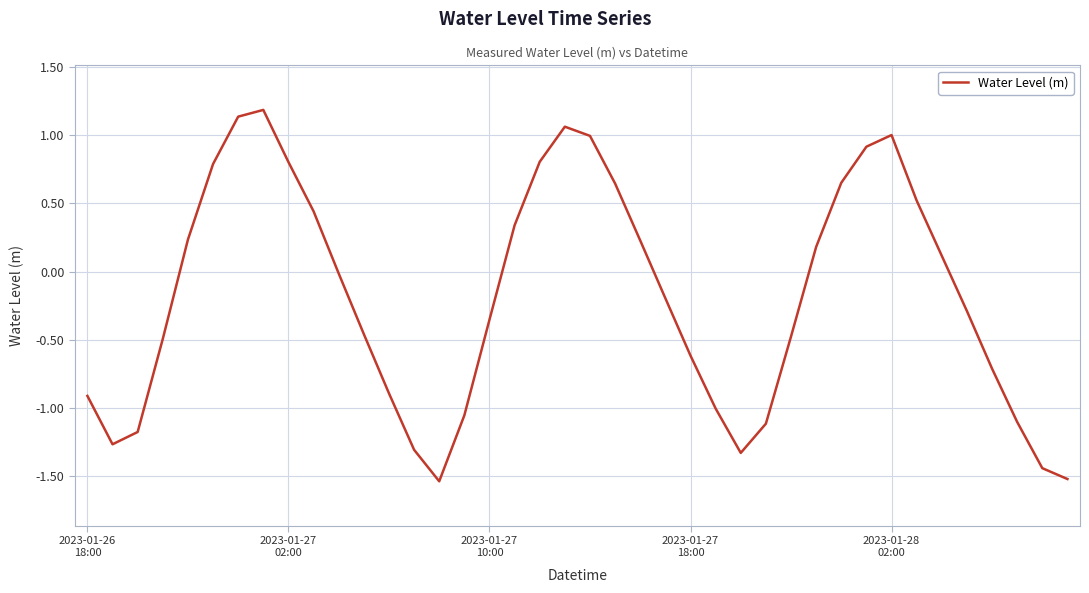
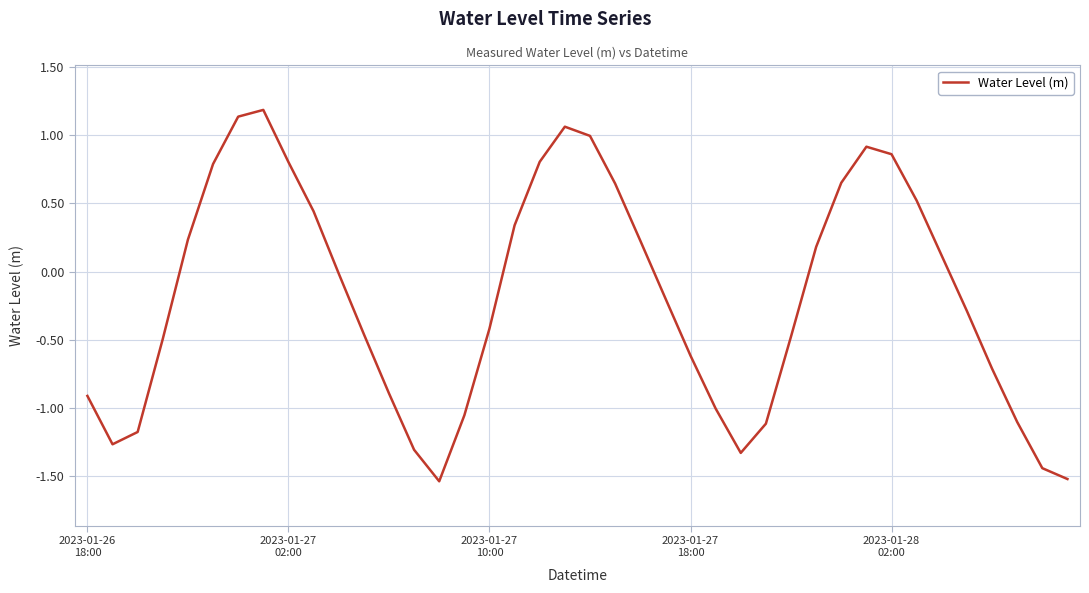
2023-01-27 10:00: -0.35 -> -0.42
2023-01-28 02:00: 1.00 -> 0.86
